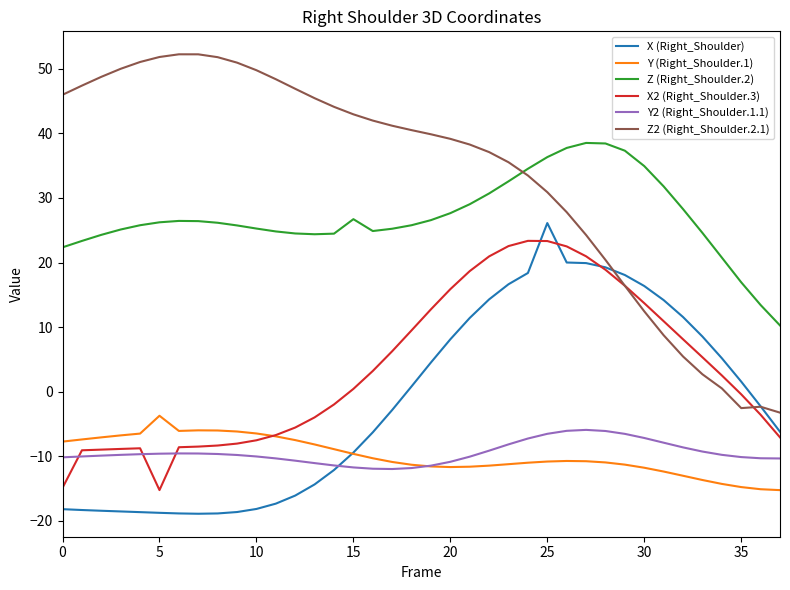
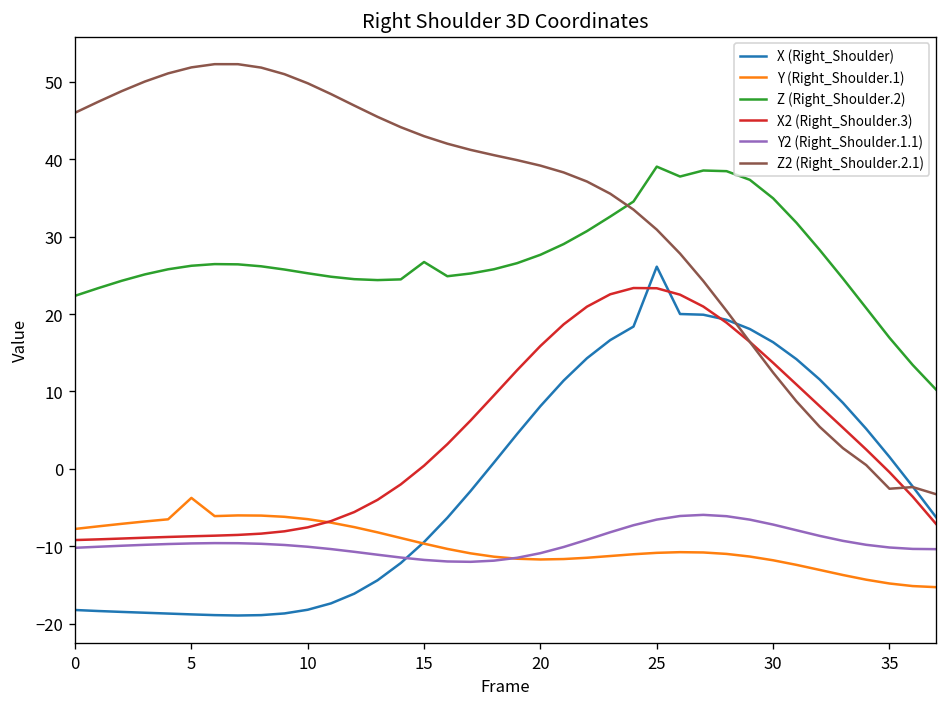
X2 (Right_Shoulder.3), 0: -15 -> -9
X2 (Right_Shoulder.3), 5: -15 -> -9
Z (Right_Shoulder.2), 25: 36 -> 39
